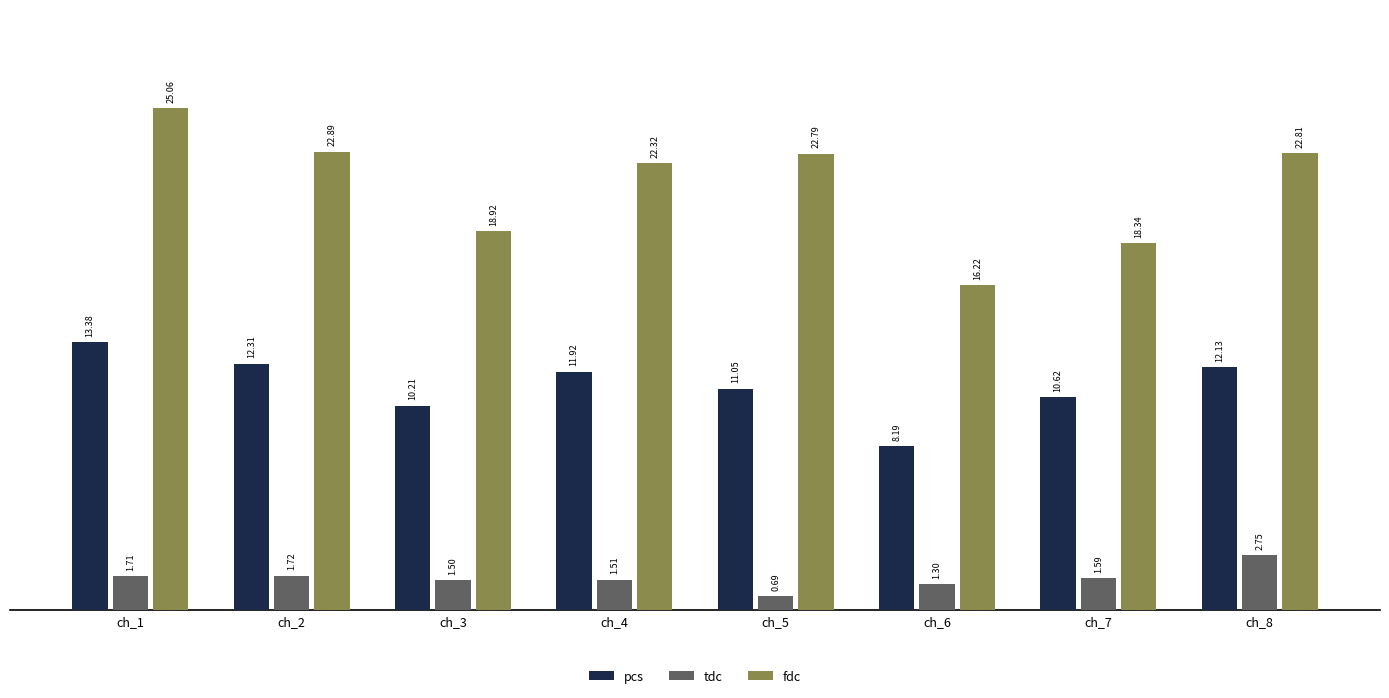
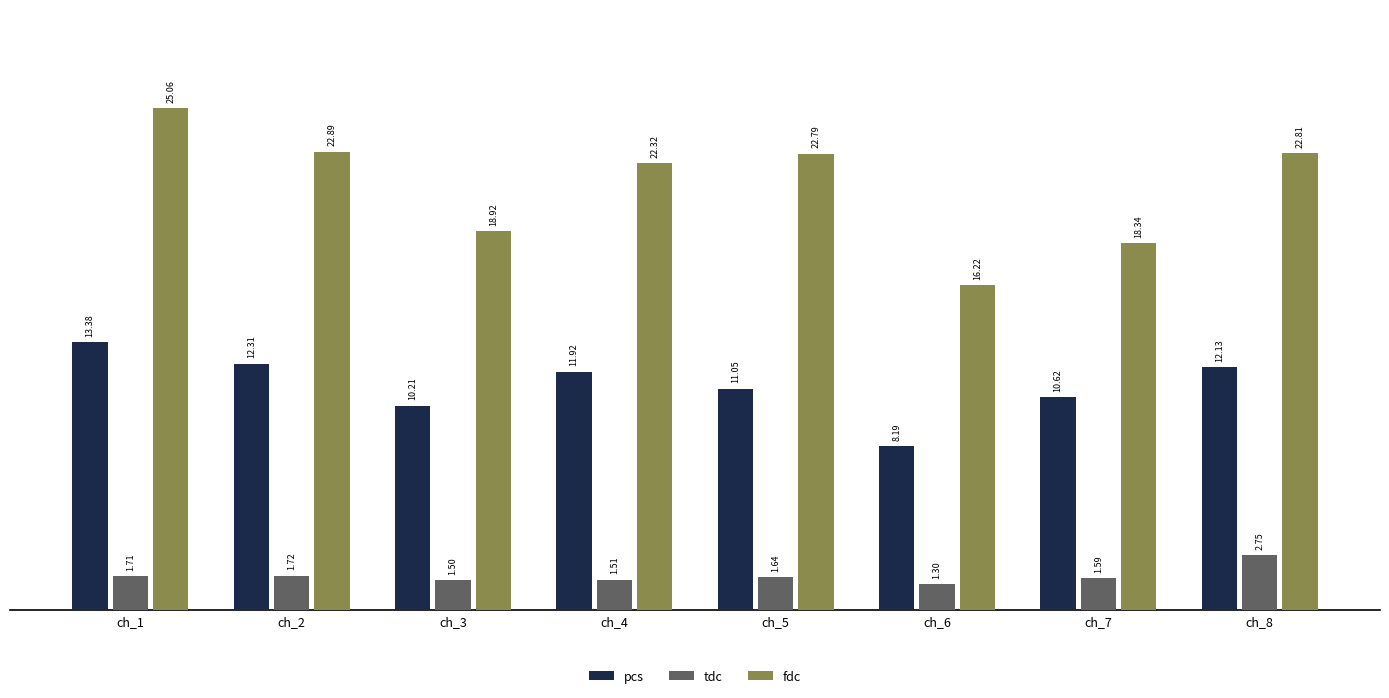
tdc, ch_5: 0.69 -> 1.64
